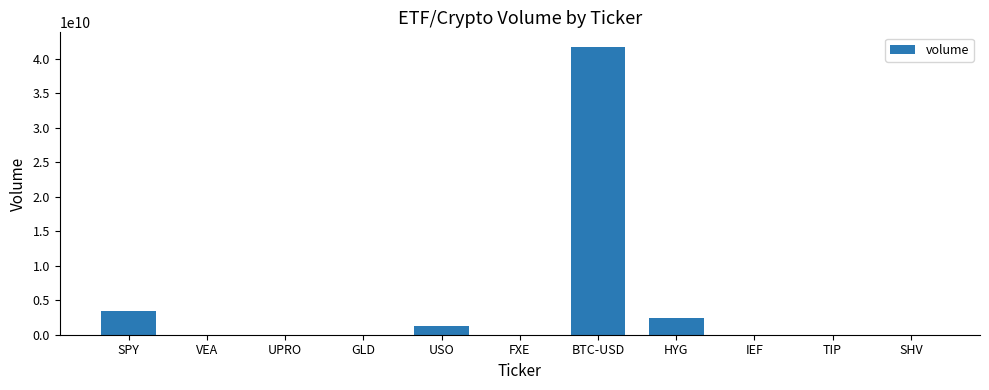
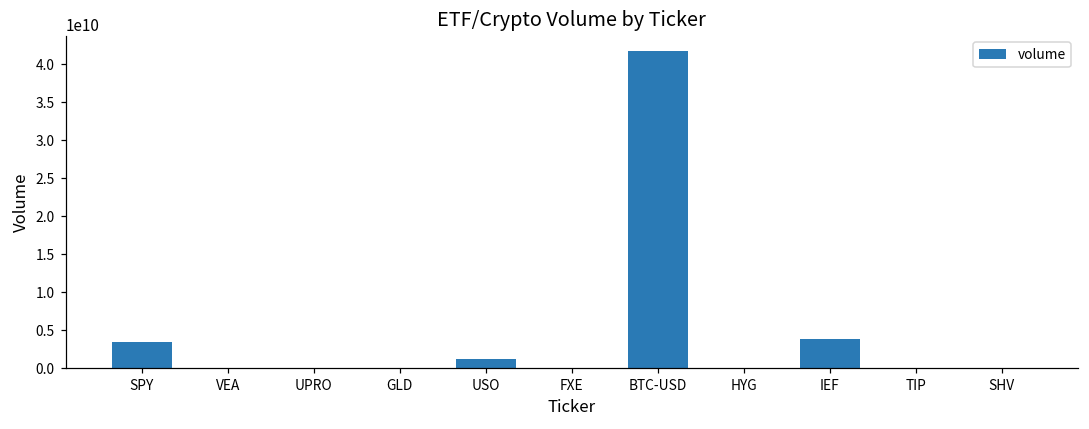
HYG: 2000000000 -> 0
IEF: 0 -> 4000000000
